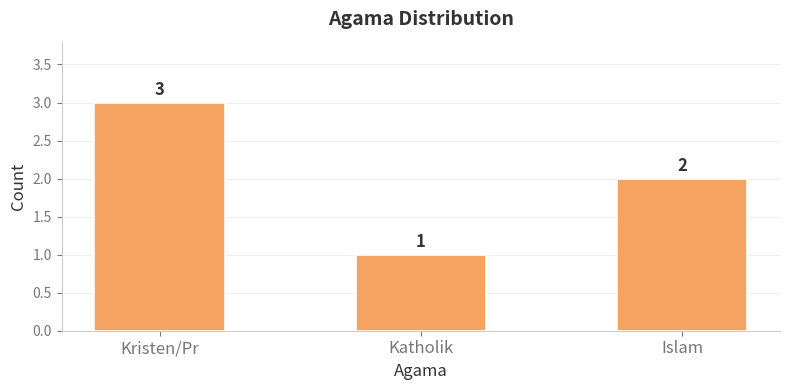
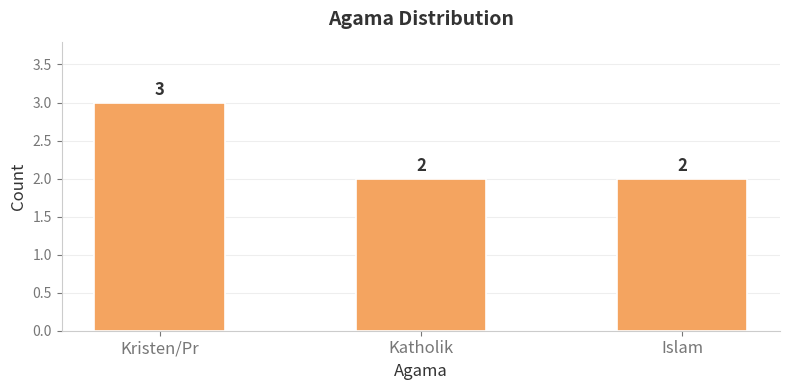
Katholik: 1 -> 2
